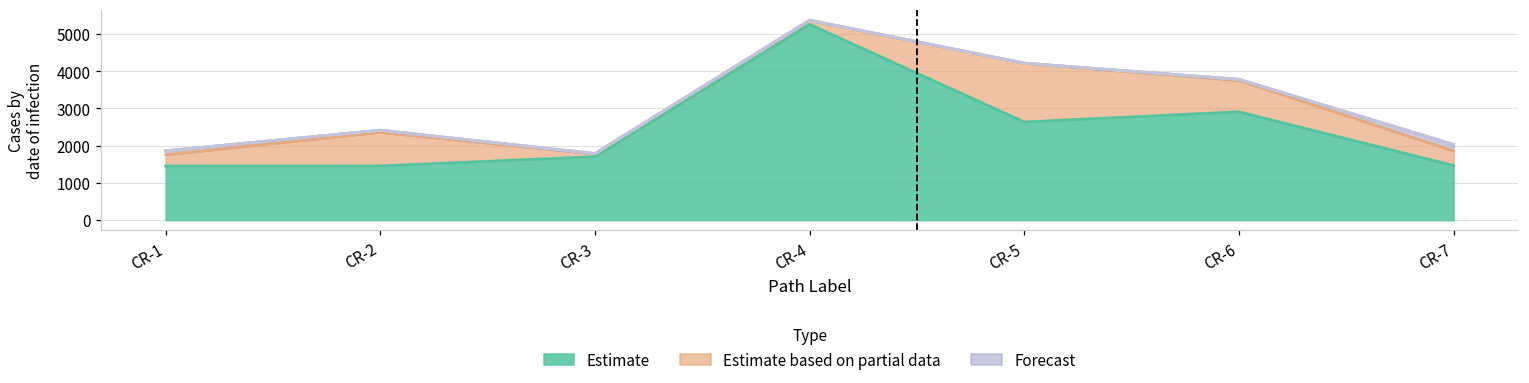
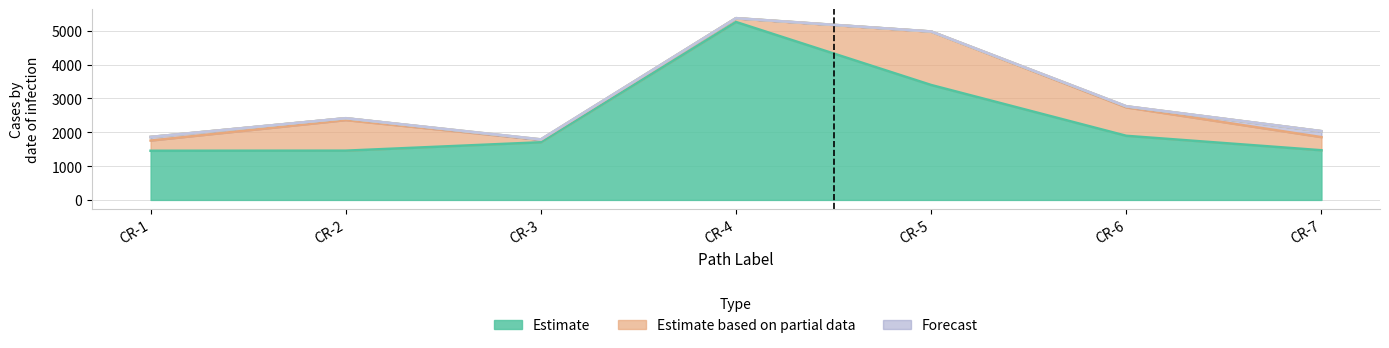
Estimate, CR-5: 2600 -> 3400
Estimate, CR-6: 2900 -> 1900
